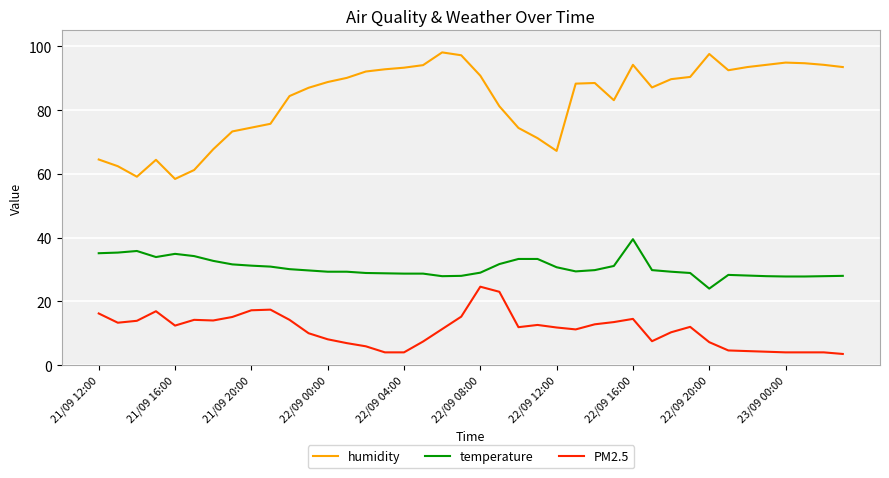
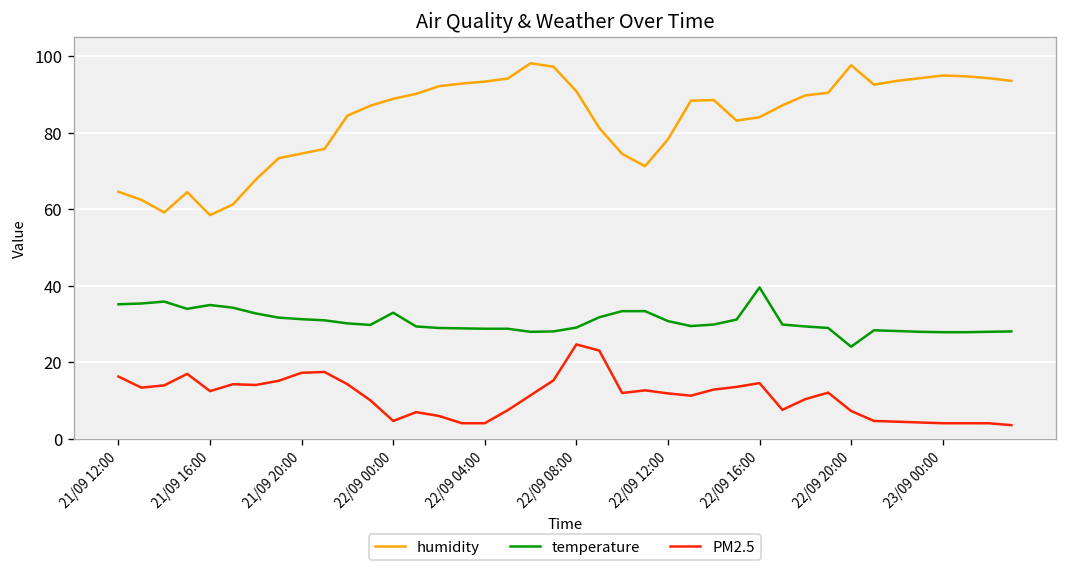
temperature, 22/09 00:00: 29 -> 33
PM2.5, 22/09 00:00: 8 -> 5
humidity, 22/09 12:00: 67 -> 78
humidity, 22/09 16:00: 94 -> 84
